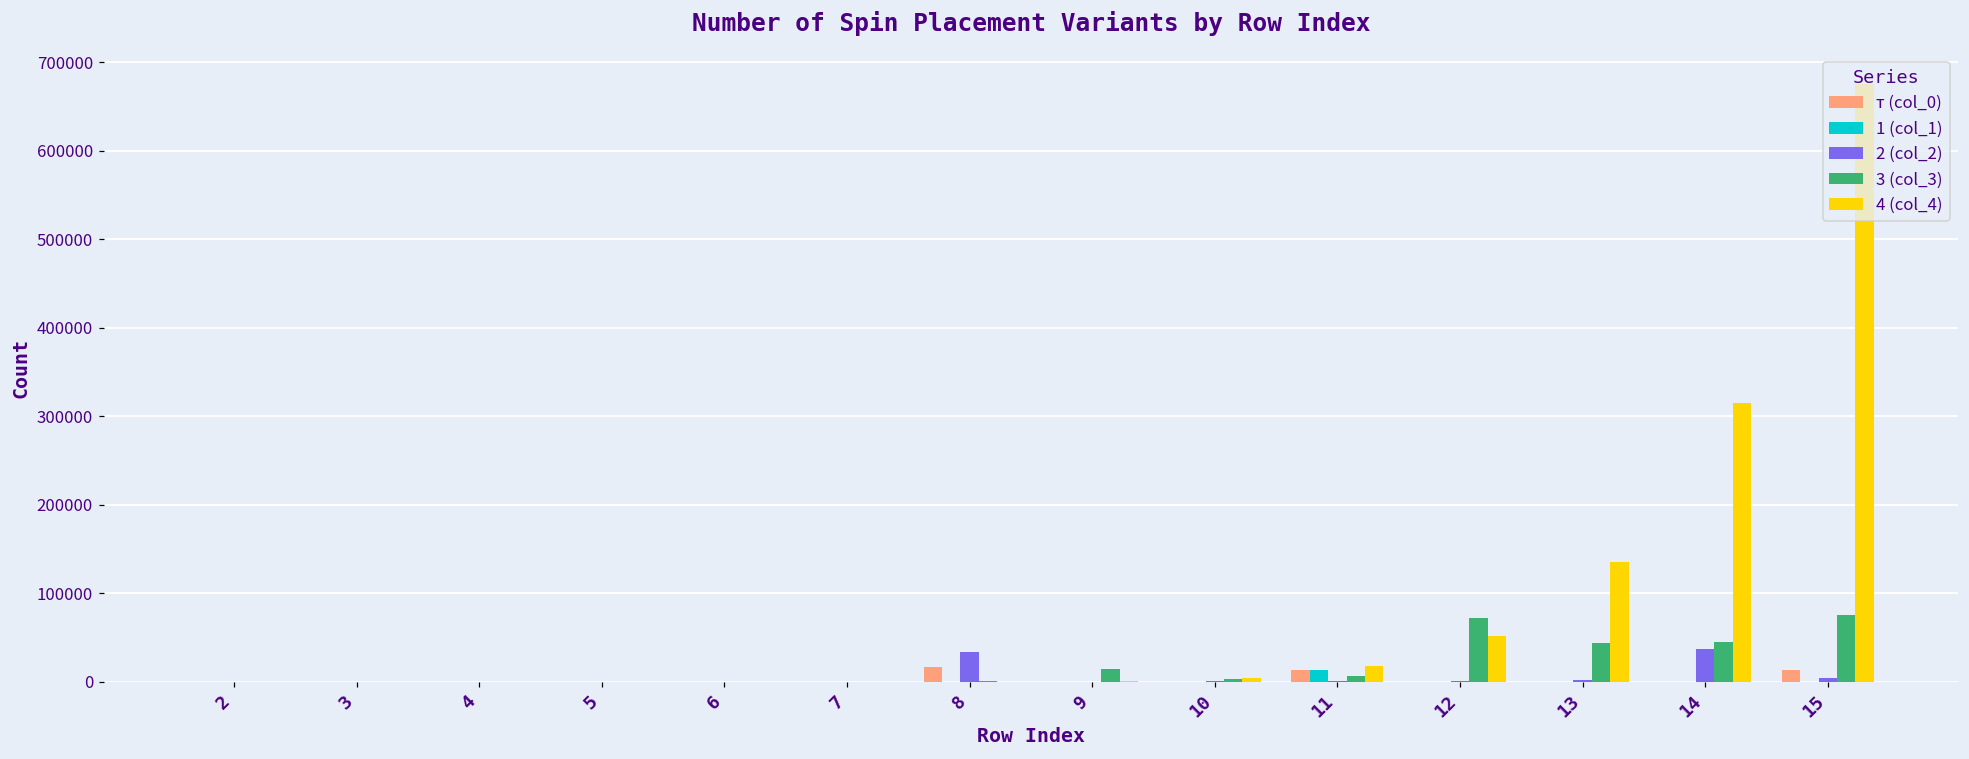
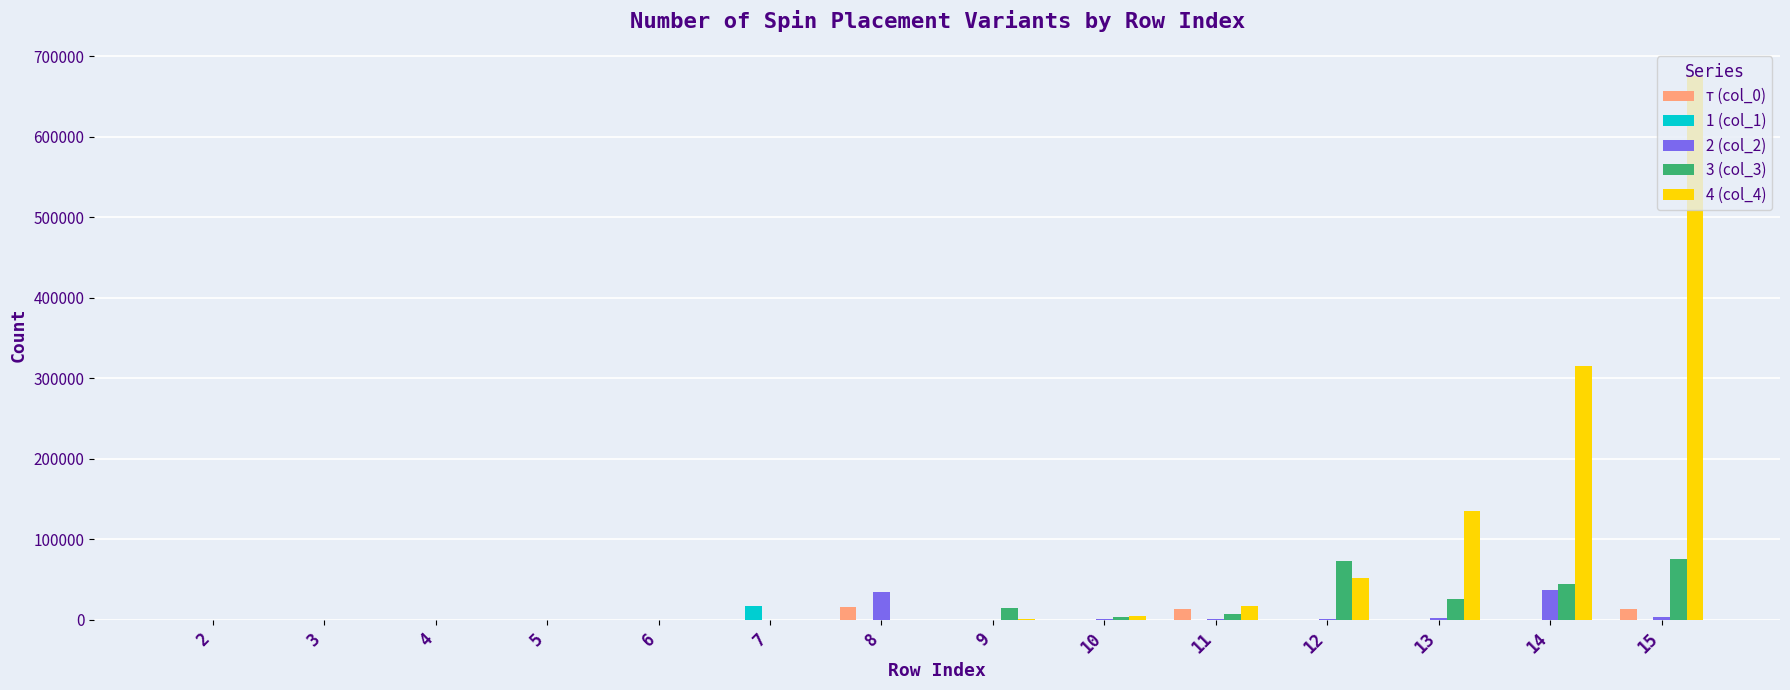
1 (col_1), 7: 0 -> 20000
1 (col_1), 11: 10000 -> 0
3 (col_3), 13: 40000 -> 30000
